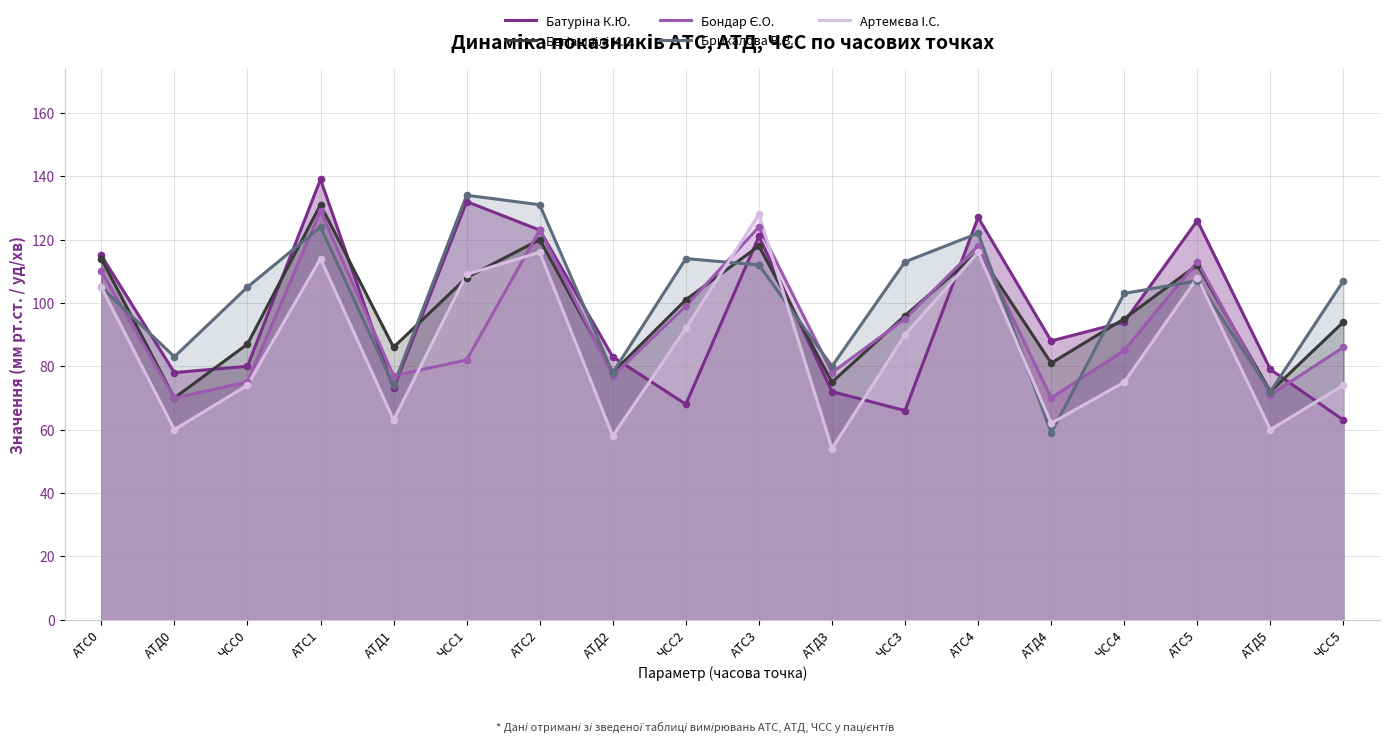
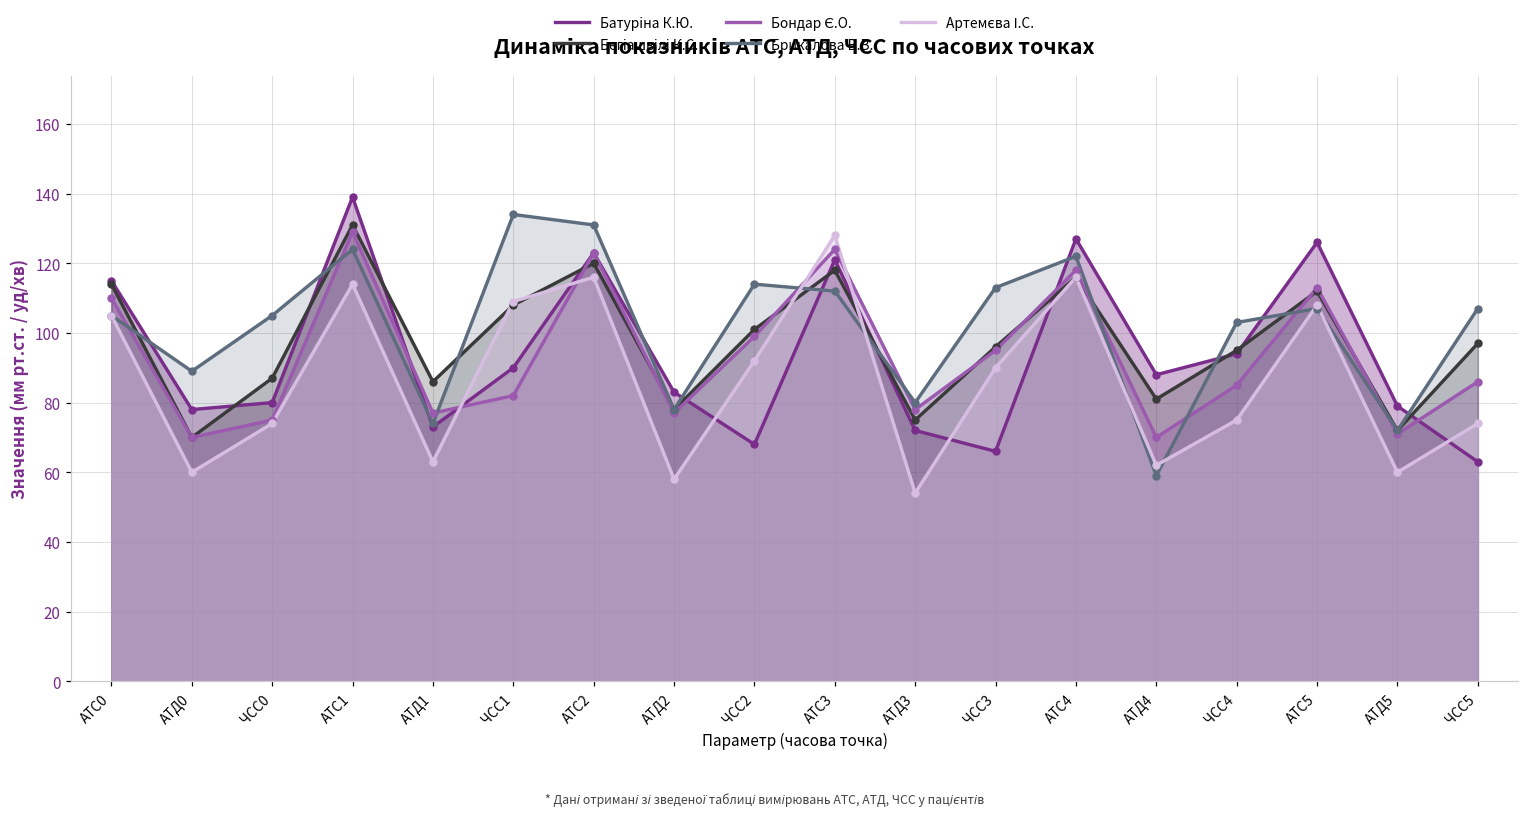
Брикалова В.В., АТД0: 83 -> 89
Батуріна К.Ю., ЧСС1: 132 -> 90
Бегіашвілі К.С., ЧСС5: 94 -> 97
